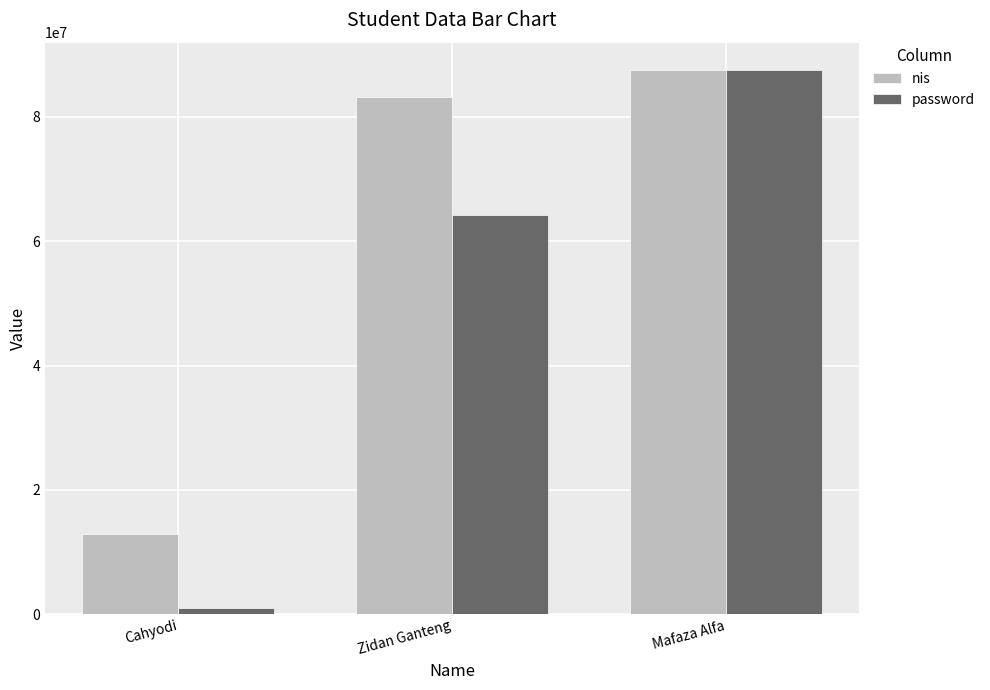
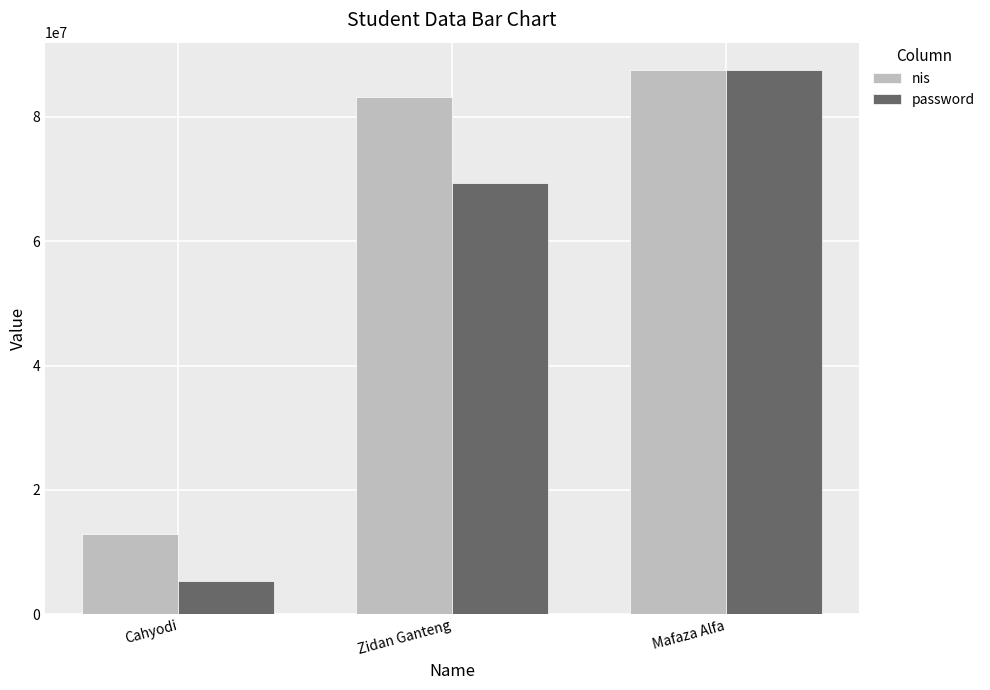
password, Cahyodi: 1000000 -> 5000000
password, Zidan Ganteng: 64000000 -> 69000000
